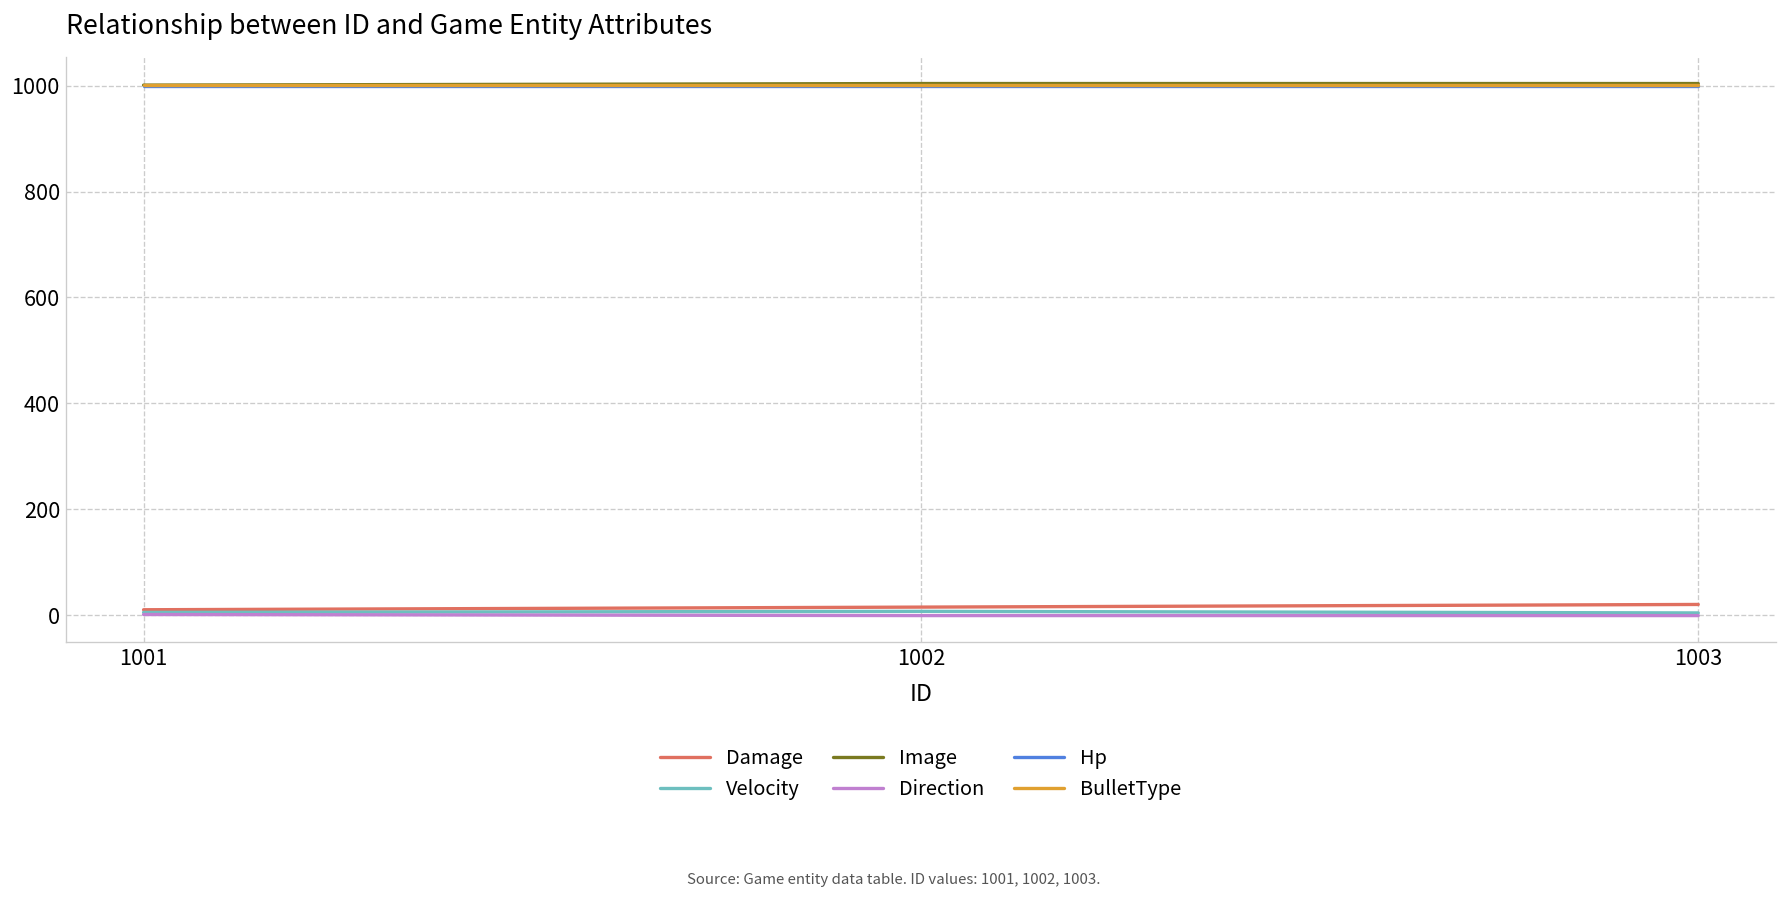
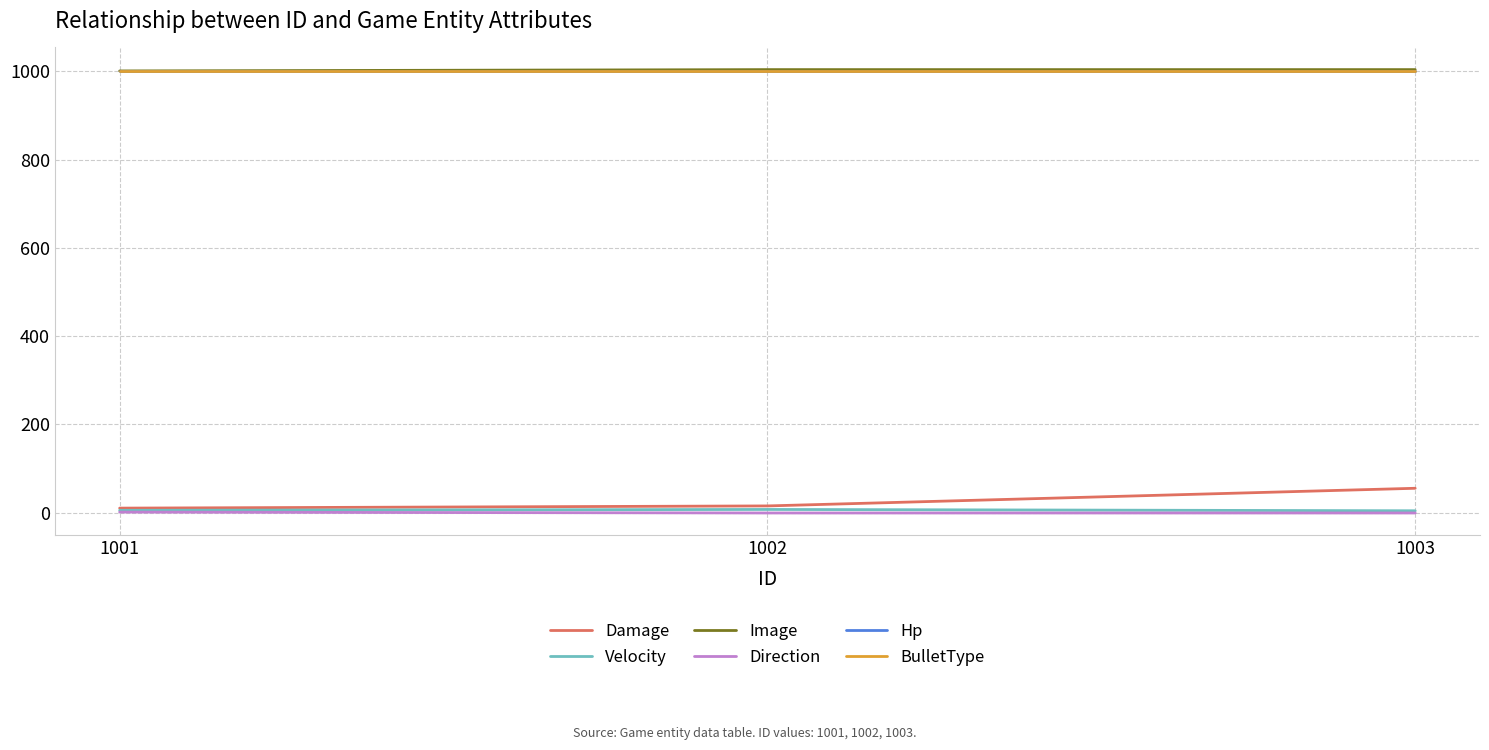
Damage, 1003: 20 -> 60
